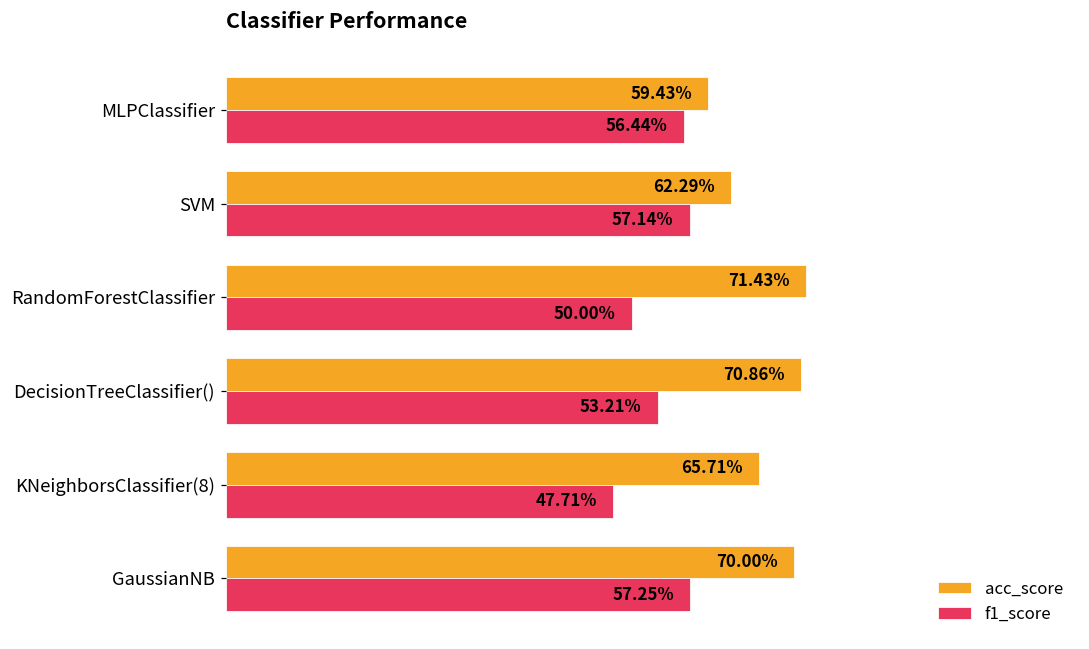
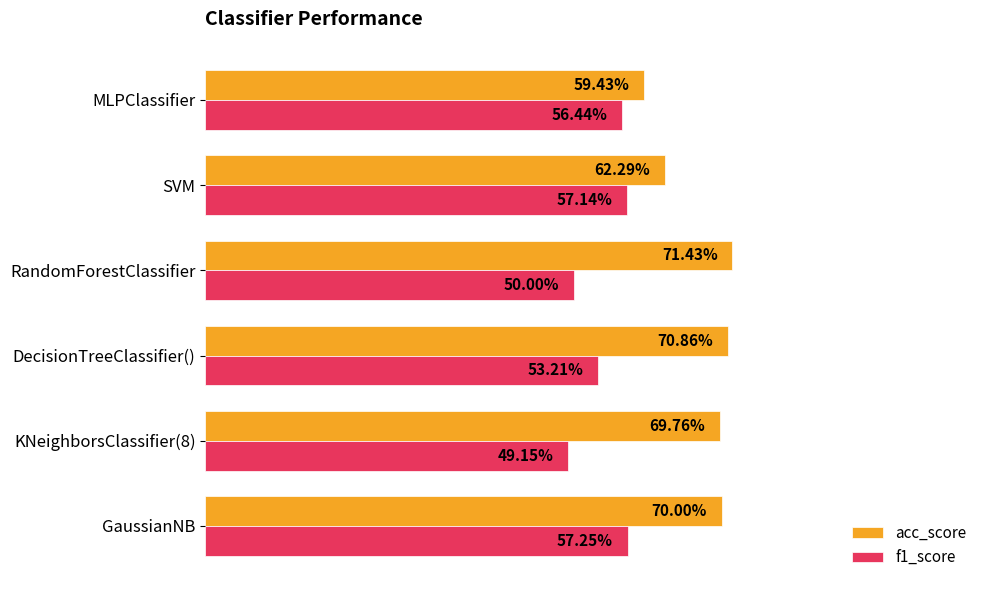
acc_score, KNeighborsClassifier(8): 65.71% -> 69.76%
f1_score, KNeighborsClassifier(8): 47.71% -> 49.15%
